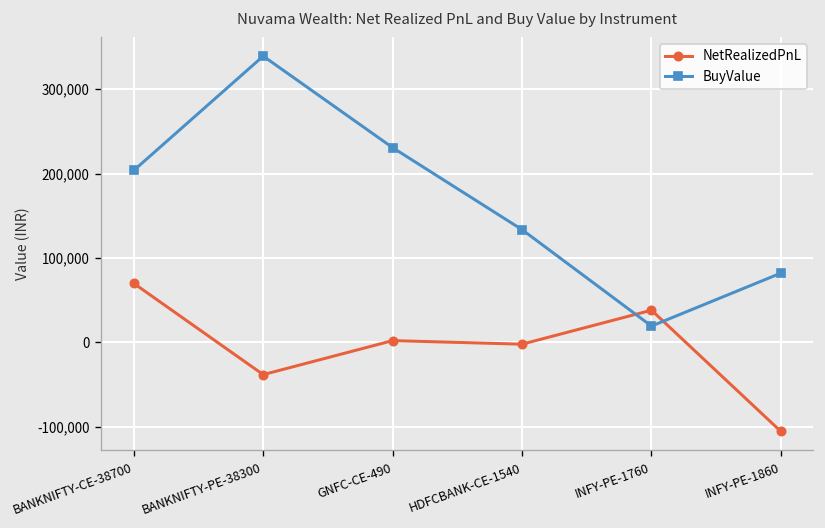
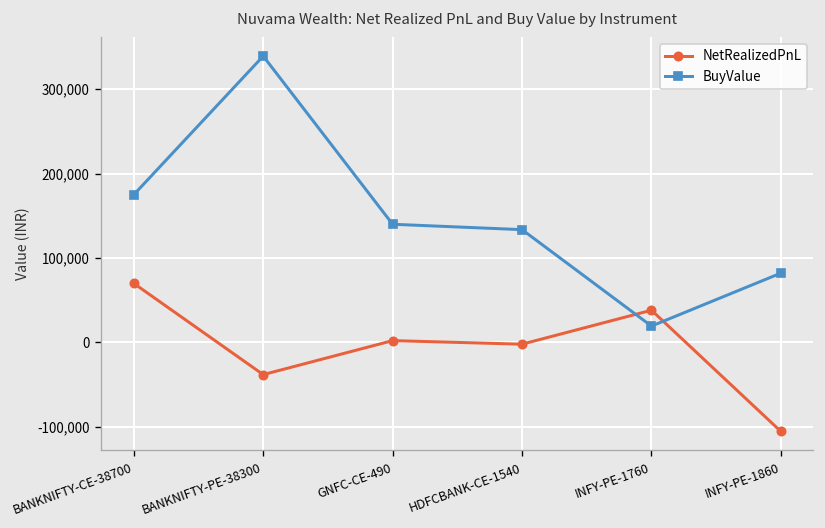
BuyValue, BANKNIFTY-CE-38700: 200,000 -> 170,000
BuyValue, GNFC-CE-490: 230,000 -> 140,000
